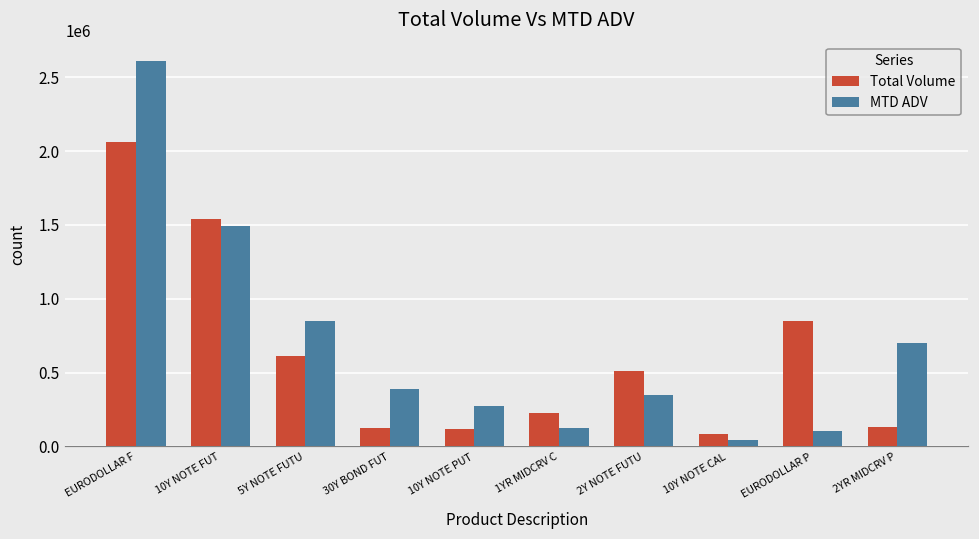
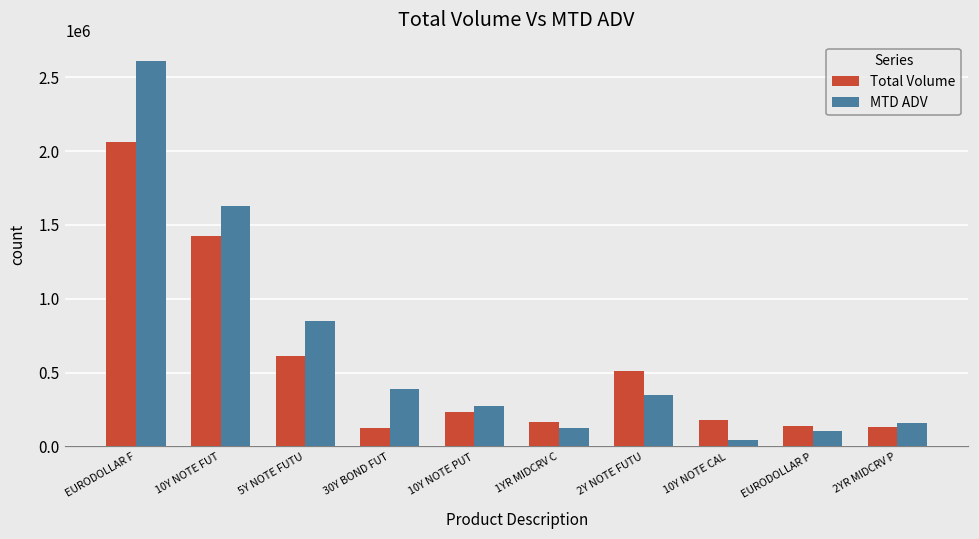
Total Volume, 10Y NOTE FUT: 1540000 -> 1430000
MTD ADV, 10Y NOTE FUT: 1490000 -> 1630000
Total Volume, 10Y NOTE PUT: 120000 -> 230000
Total Volume, 1YR MIDCRV C: 230000 -> 160000
Total Volume, 10Y NOTE CAL: 80000 -> 180000
Total Volume, EURODOLLAR P: 850000 -> 130000
MTD ADV, 2YR MIDCRV P: 700000 -> 160000
